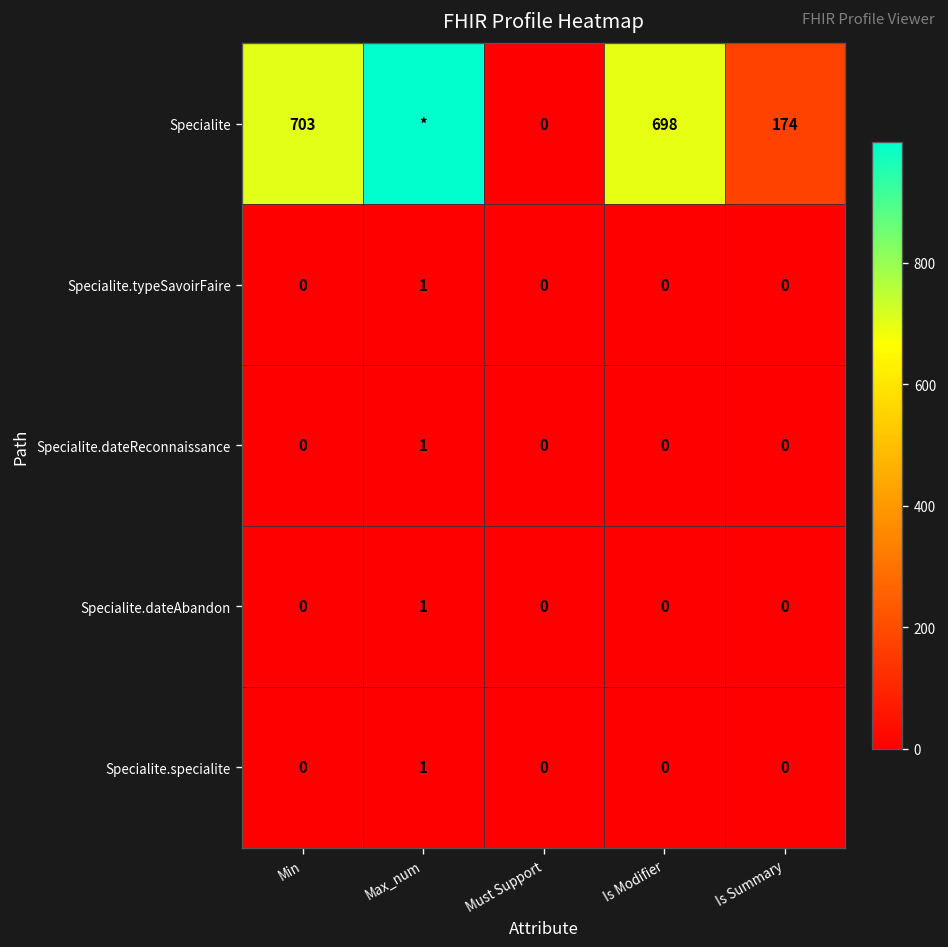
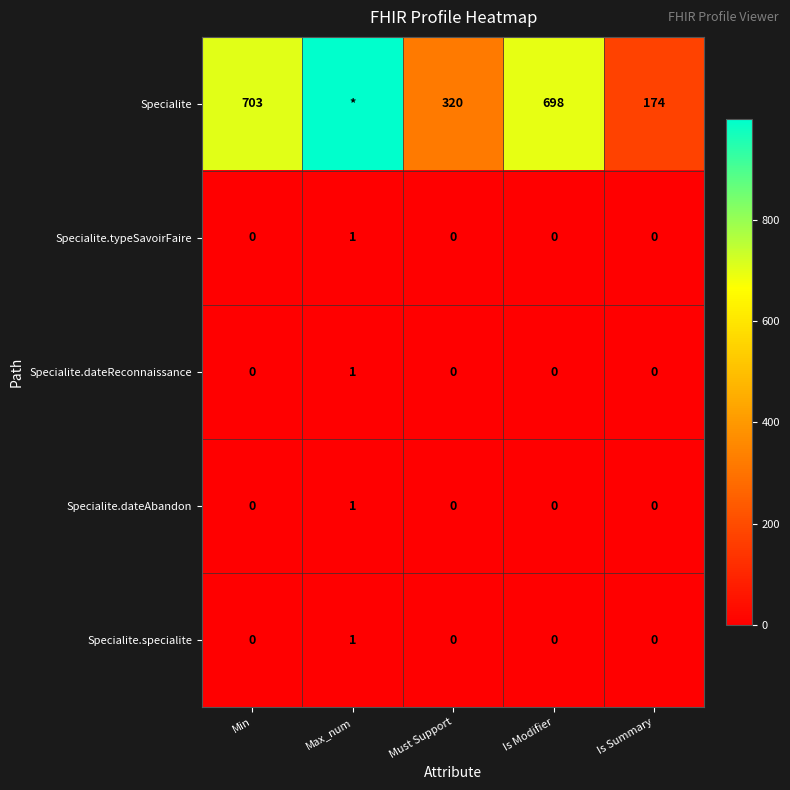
Specialite, Must Support: 0 -> 320
